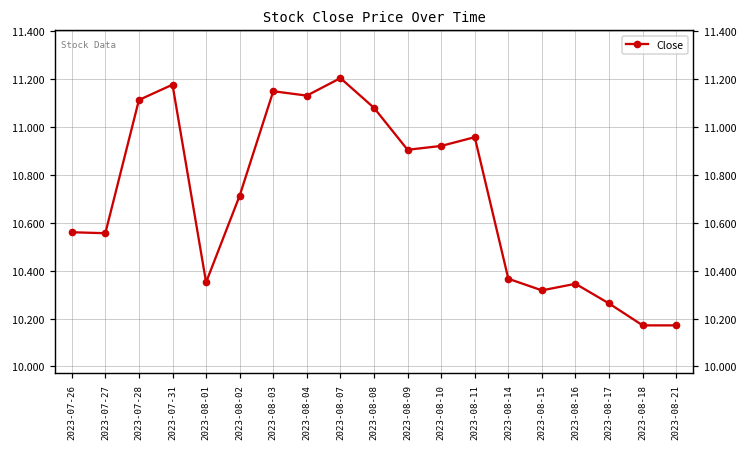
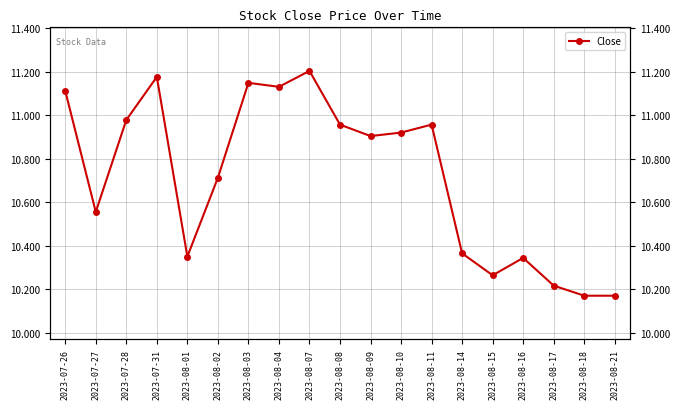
2023-07-26: 10.56 -> 11.11
2023-07-28: 11.11 -> 10.98
2023-08-08: 11.08 -> 10.96
2023-08-15: 10.32 -> 10.27
2023-08-17: 10.26 -> 10.22
